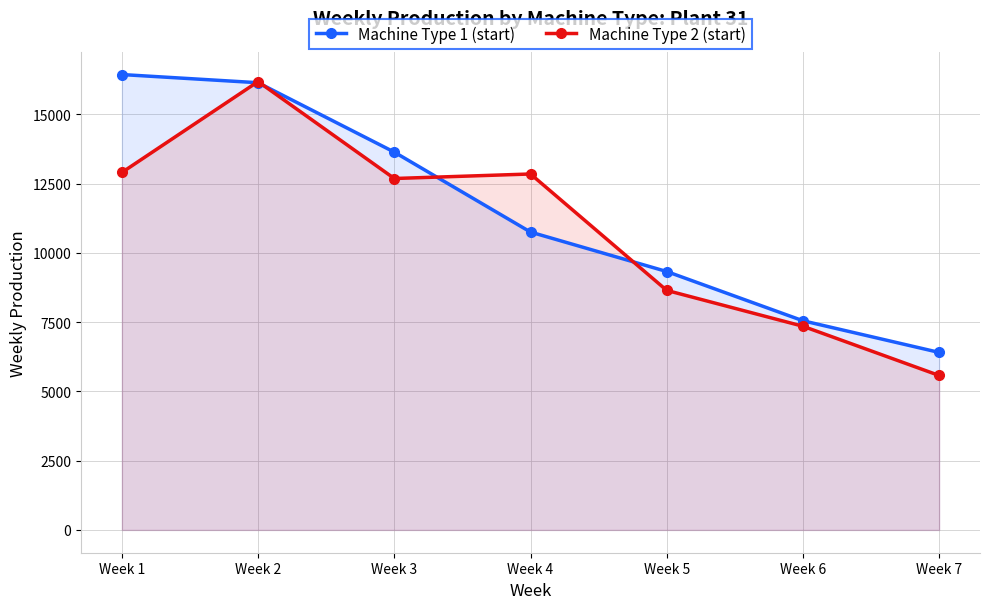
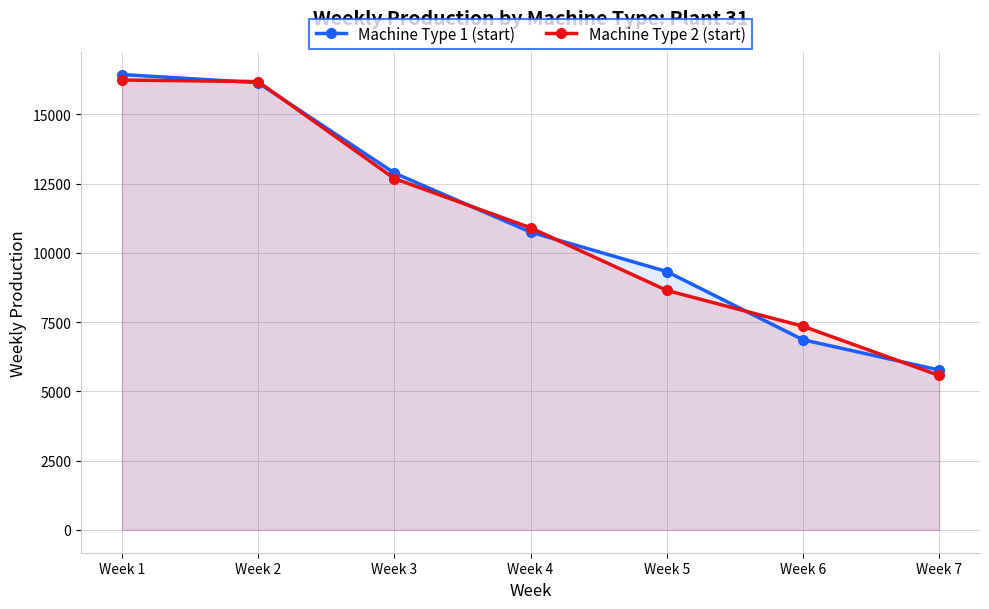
Machine Type 2 (start), Week 1: 12900 -> 16200
Machine Type 1 (start), Week 3: 13600 -> 12900
Machine Type 2 (start), Week 4: 12800 -> 10900
Machine Type 1 (start), Week 6: 7600 -> 6900
Machine Type 1 (start), Week 7: 6400 -> 5800
